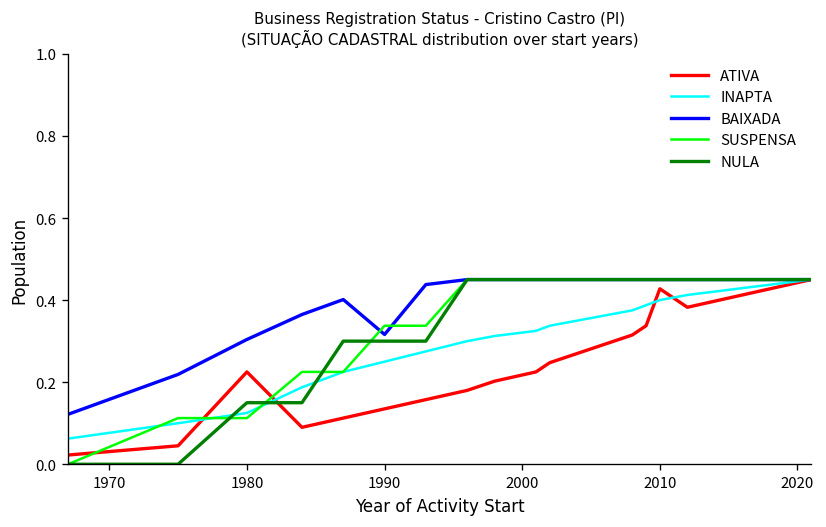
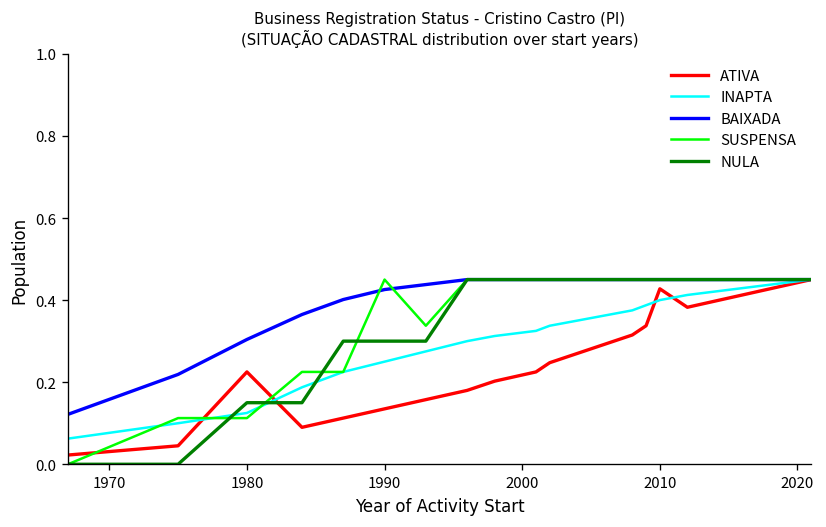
BAIXADA, 1990: 0.32 -> 0.43
SUSPENSA, 1990: 0.34 -> 0.45
